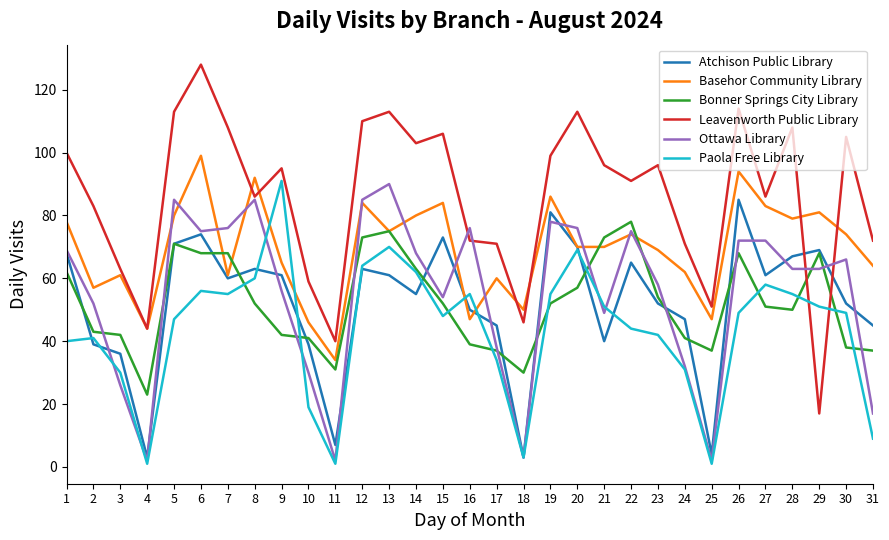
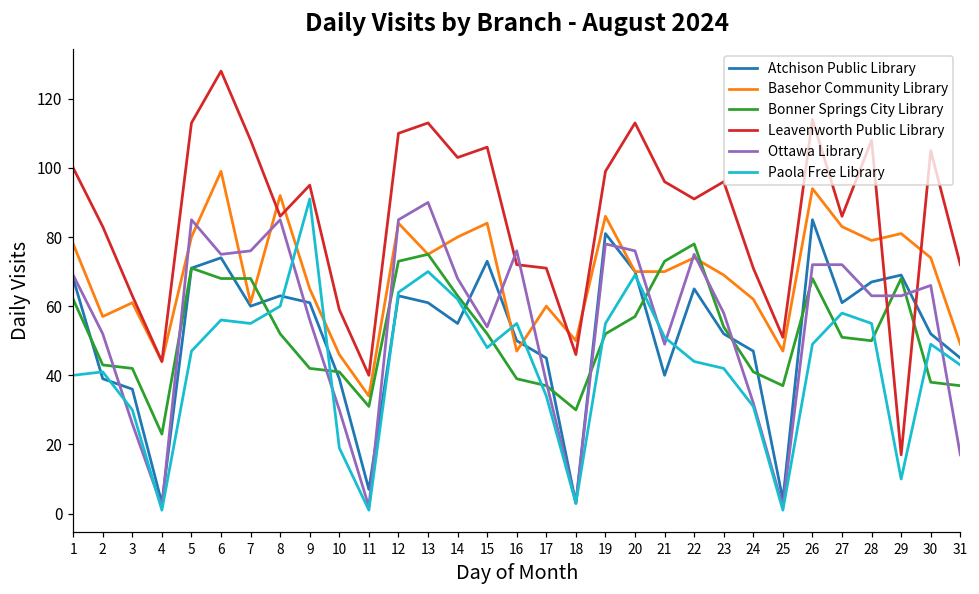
Paola Free Library, 29: 51 -> 10
Basehor Community Library, 31: 64 -> 49
Paola Free Library, 31: 9 -> 43
